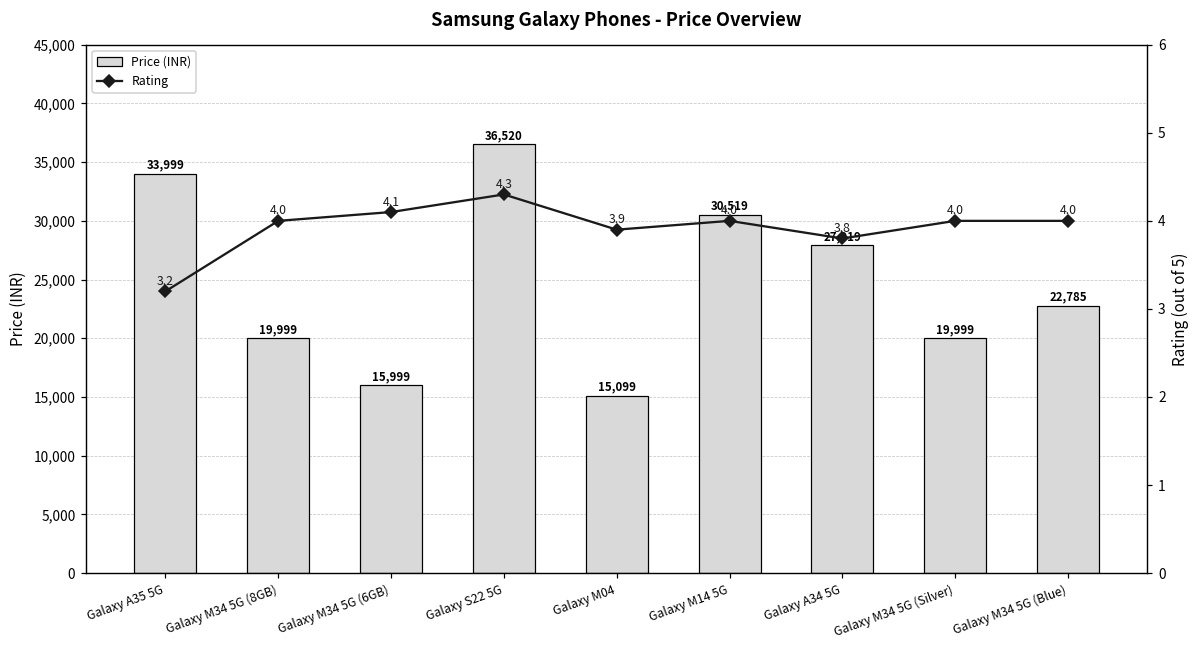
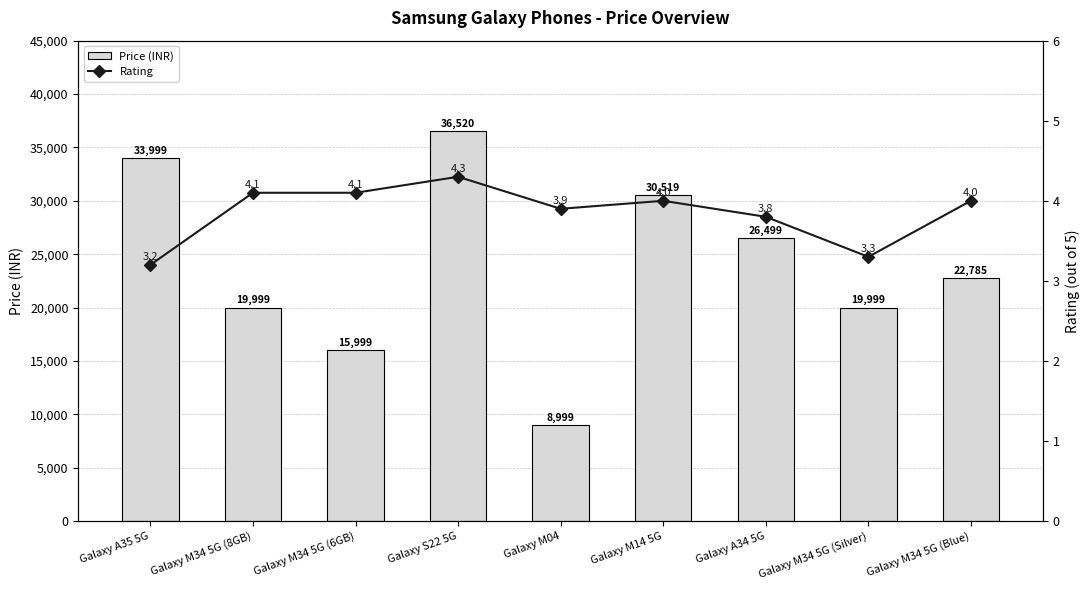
Price (INR), Galaxy M04: 15,099 -> 8,999
Price (INR), Galaxy A34 5G: 27,919 -> 26,499
Rating, Galaxy M34 5G (8GB): 4.0 -> 4.1
Rating, Galaxy M34 5G (Silver): 4.0 -> 3.3
